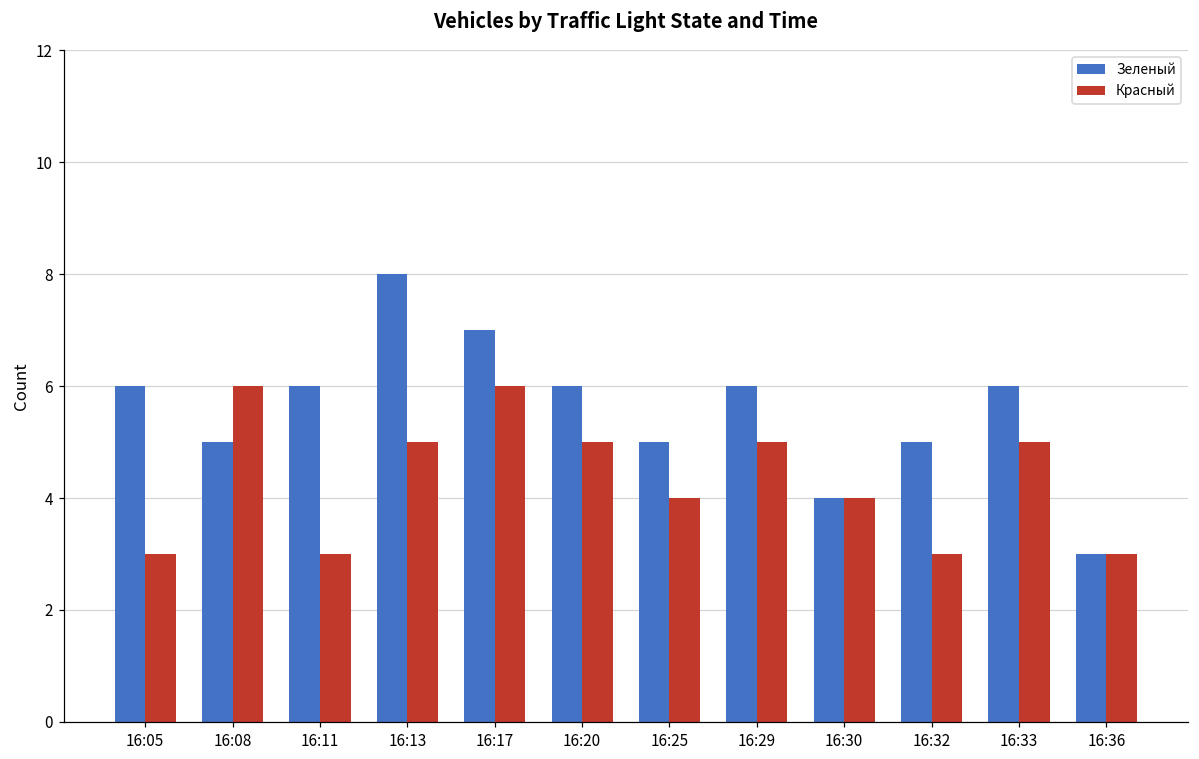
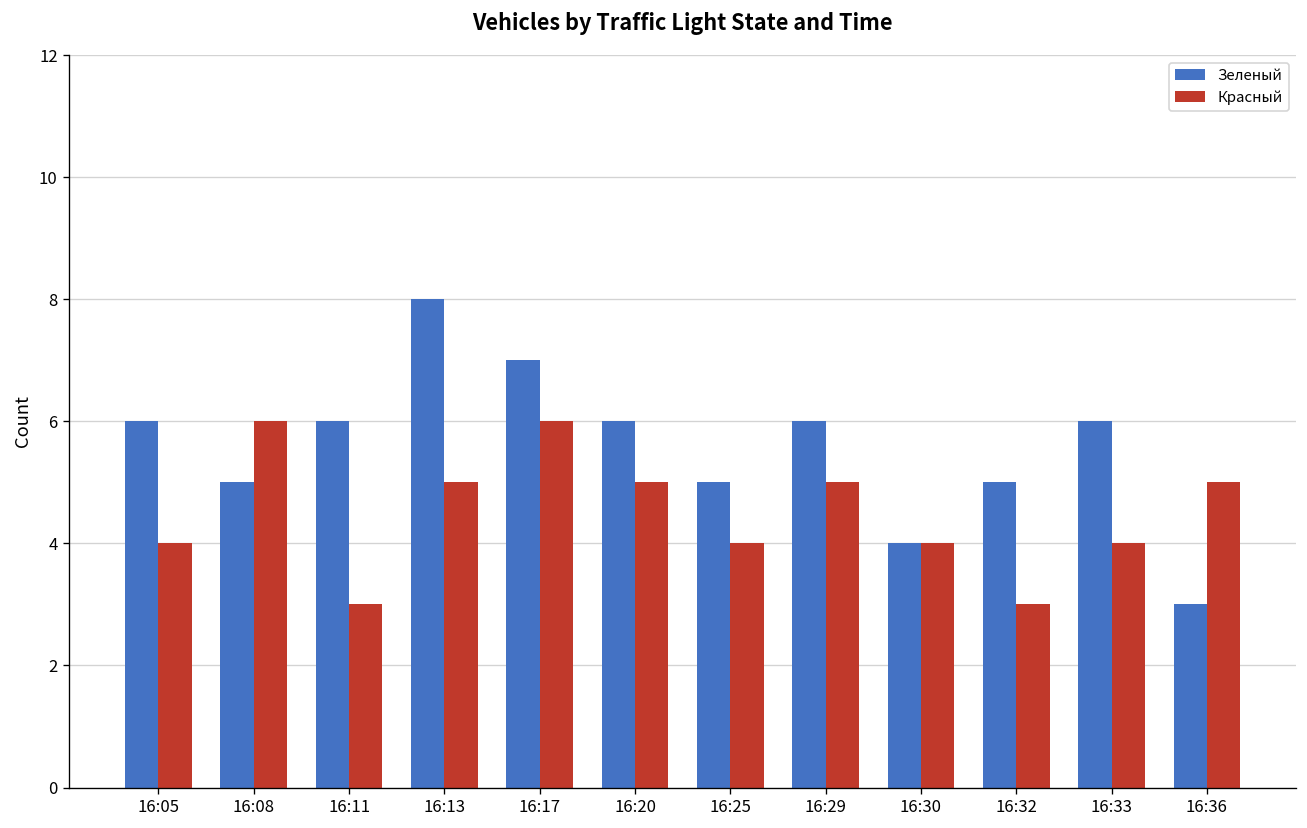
Красный, 16:05: 3 -> 4
Красный, 16:33: 5 -> 4
Красный, 16:36: 3 -> 5
